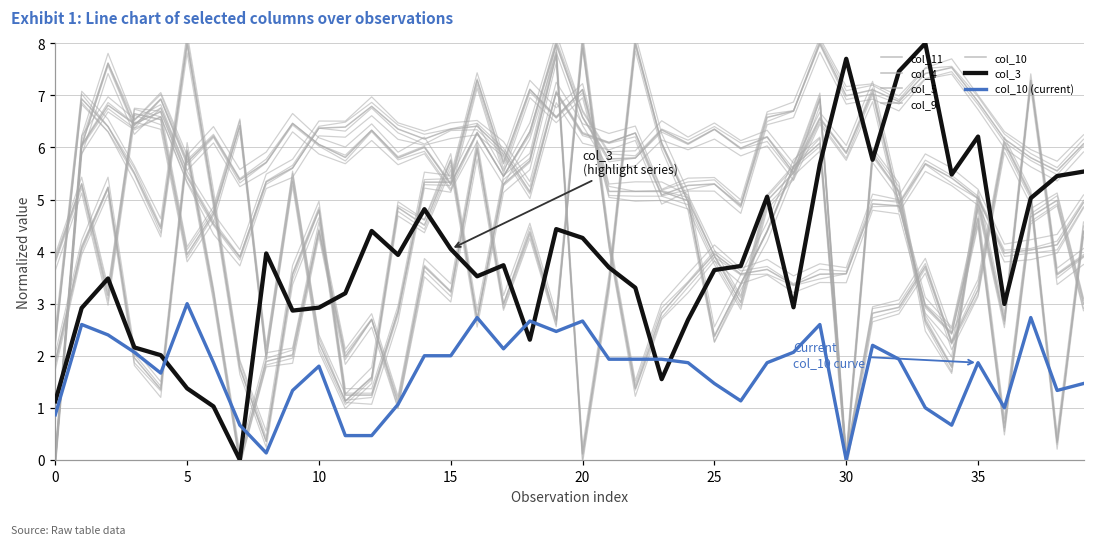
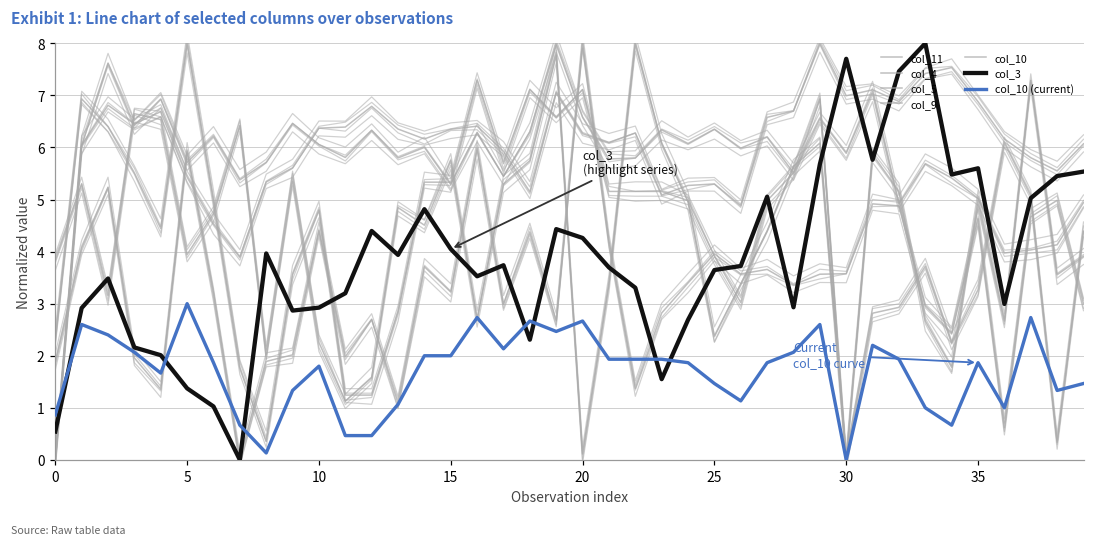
col_3, 0: 1.1 -> 0.5
col_3, 35: 6.2 -> 5.6
